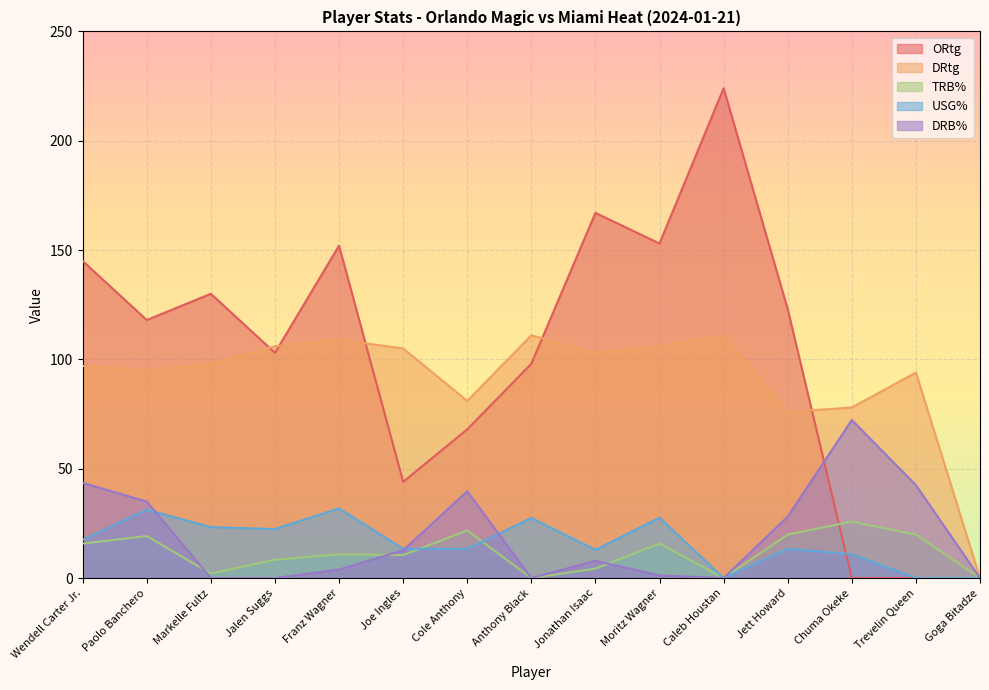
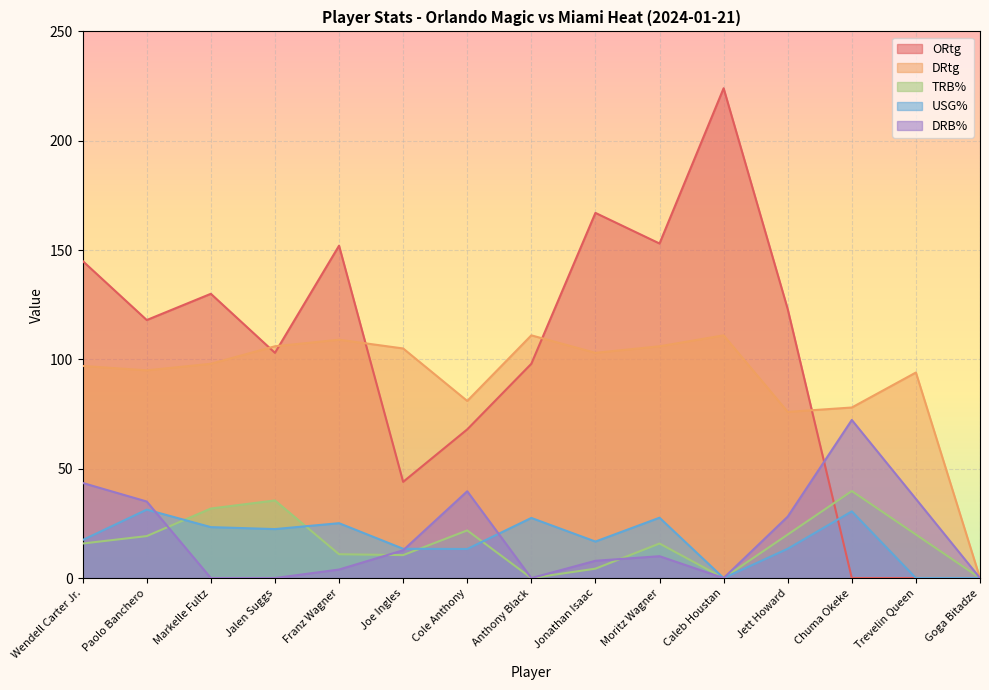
TRB%, Markelle Fultz: 2 -> 32
TRB%, Jalen Suggs: 8 -> 36
USG%, Franz Wagner: 32 -> 25
USG%, Jonathan Isaac: 13 -> 17
DRB%, Moritz Wagner: 1 -> 10
TRB%, Chuma Okeke: 26 -> 40
USG%, Chuma Okeke: 11 -> 31
DRB%, Trevelin Queen: 43 -> 36
